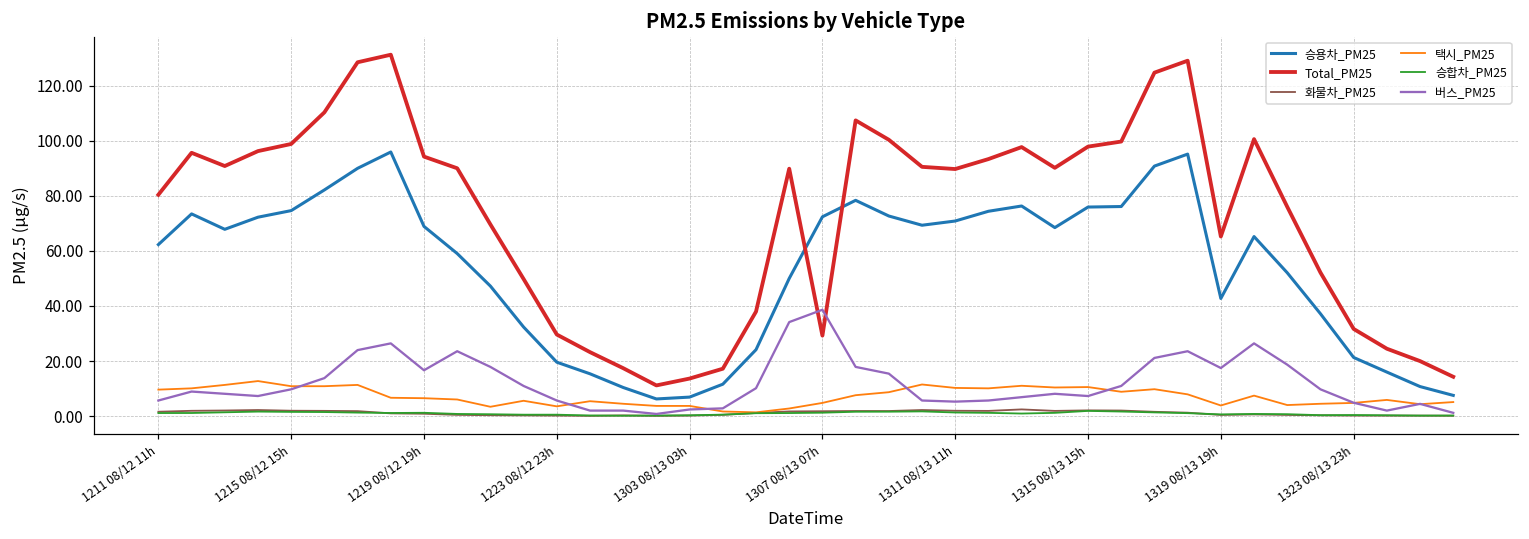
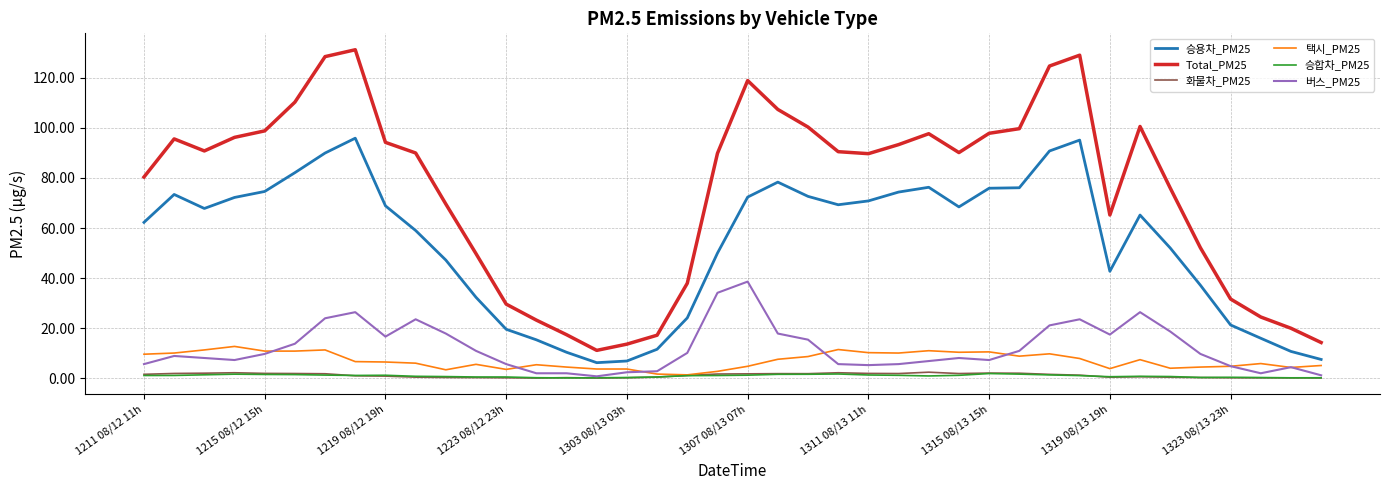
Total_PM25, 1307 08/13 07h: 29 -> 119
